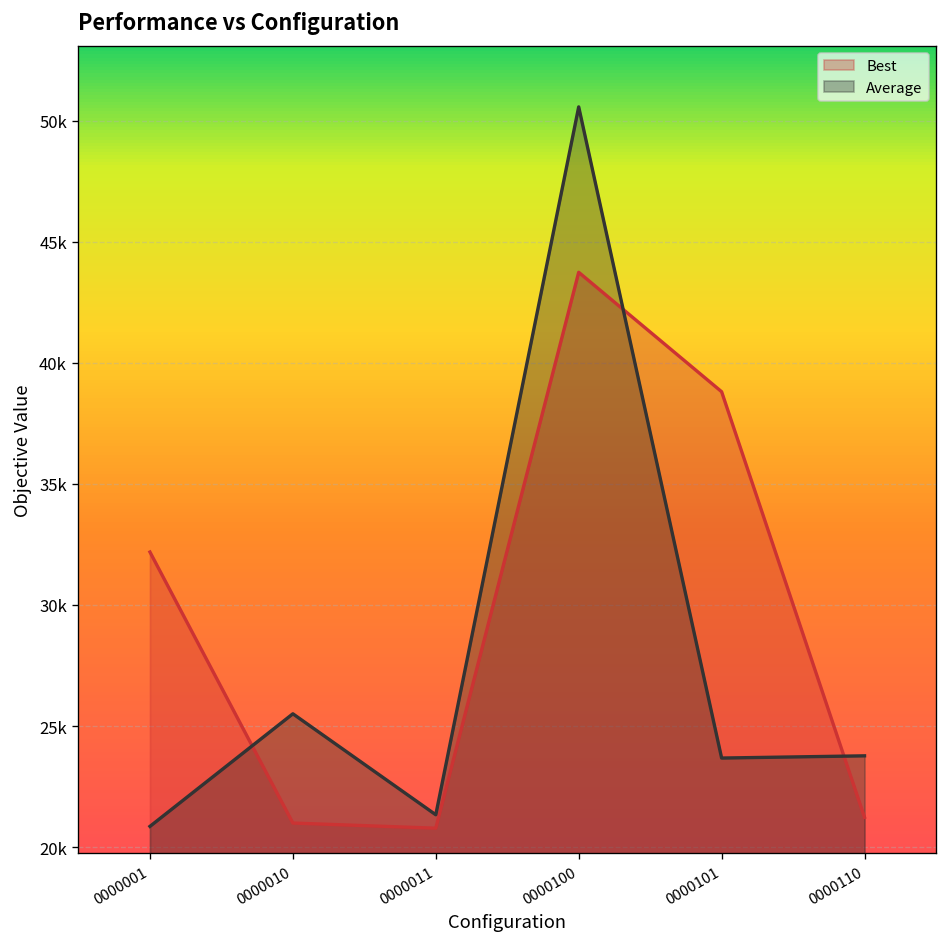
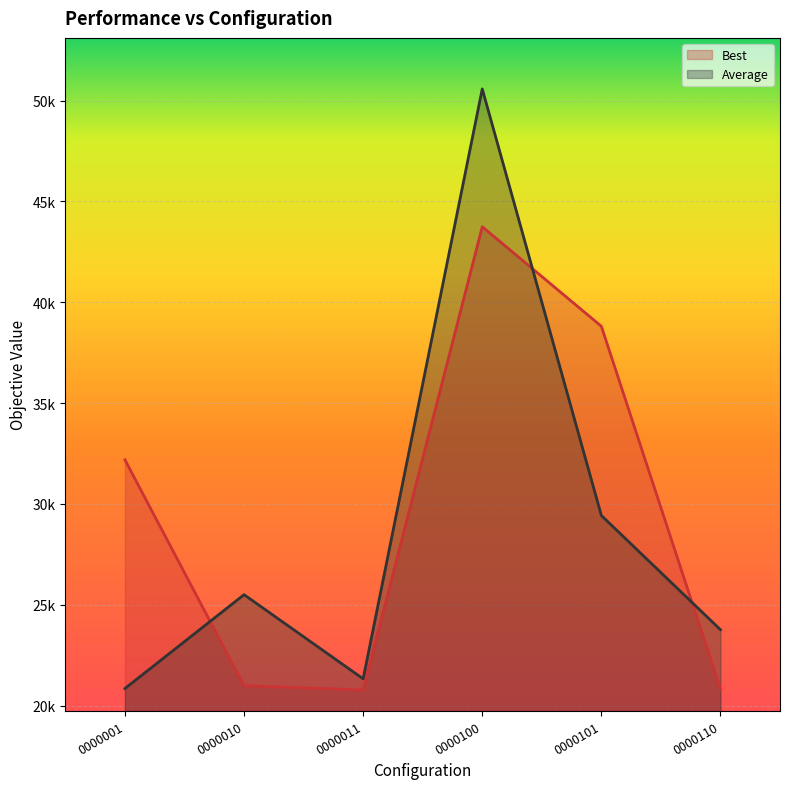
Average, 0000101: 23700 -> 29400
Best, 0000110: 21200 -> 20800
